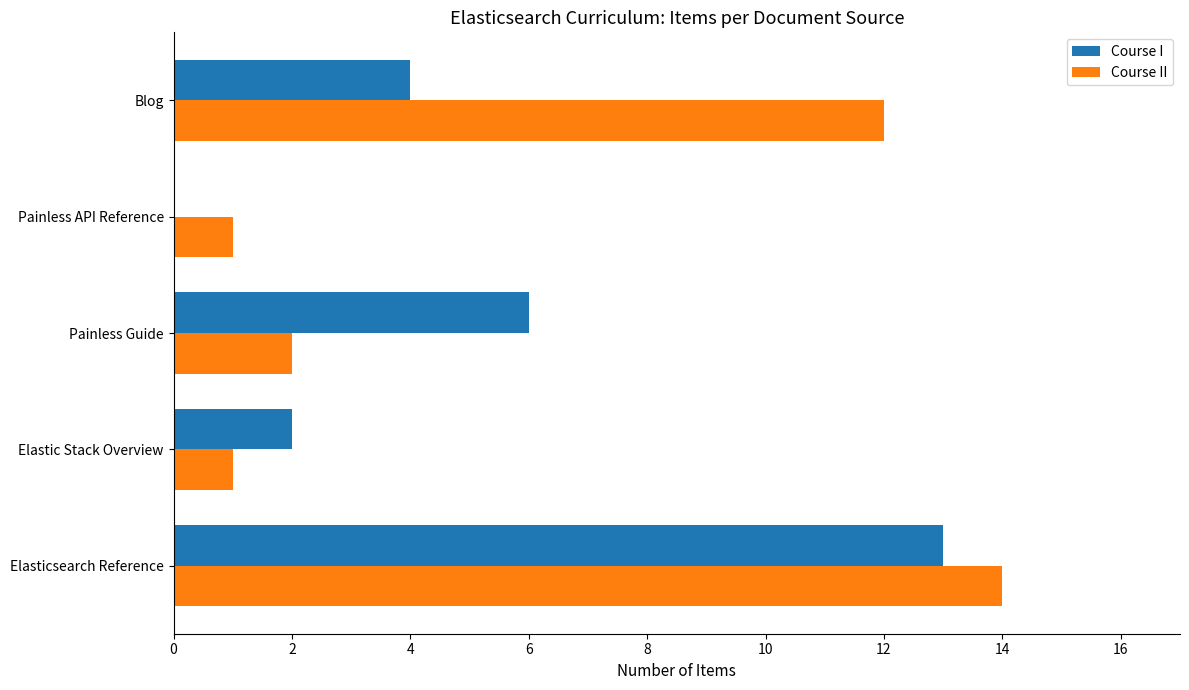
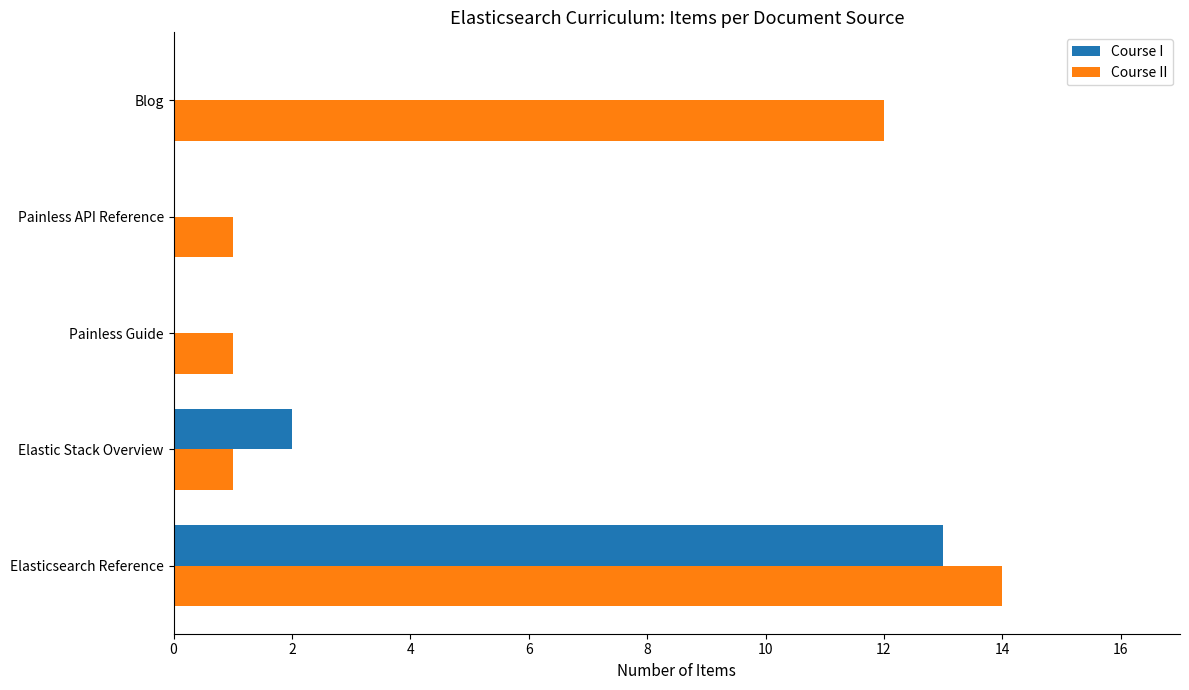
Course I, Blog: 4 -> 0
Course I, Painless Guide: 6 -> 0
Course II, Painless Guide: 2 -> 1
